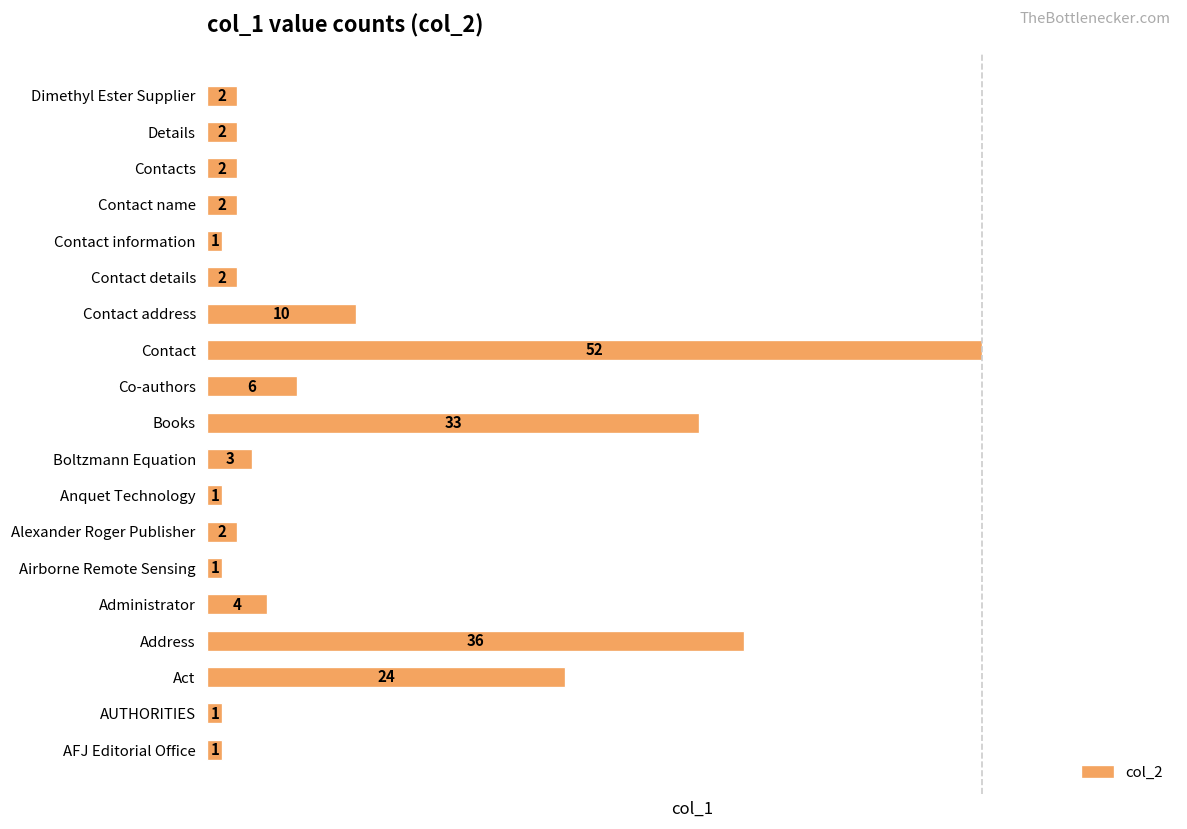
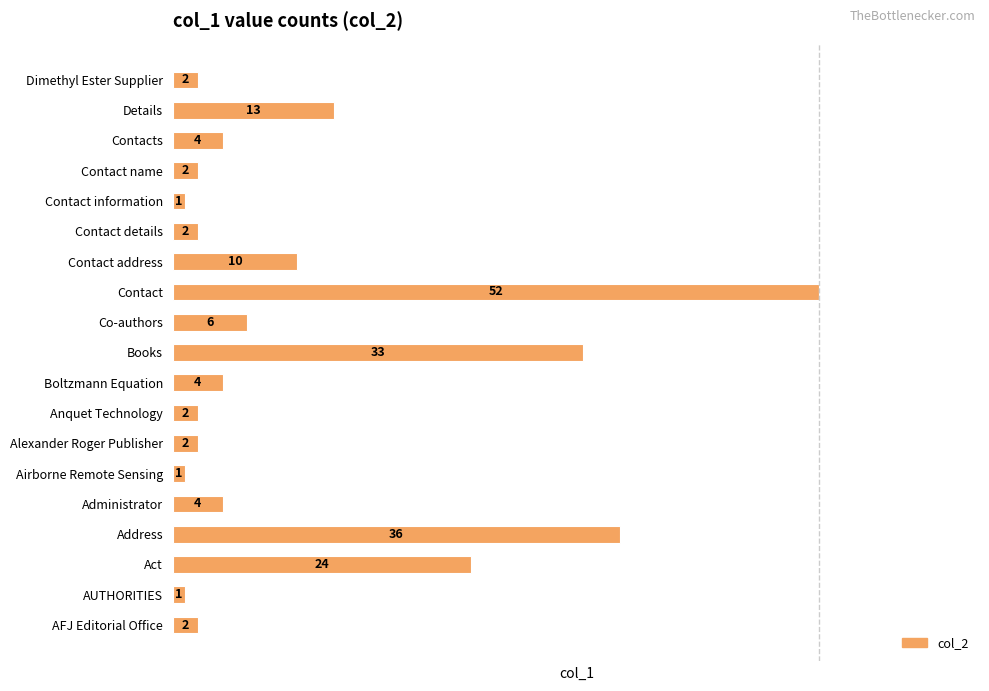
Details: 2 -> 13
Contacts: 2 -> 4
Boltzmann Equation: 3 -> 4
Anquet Technology: 1 -> 2
AFJ Editorial Office: 1 -> 2
